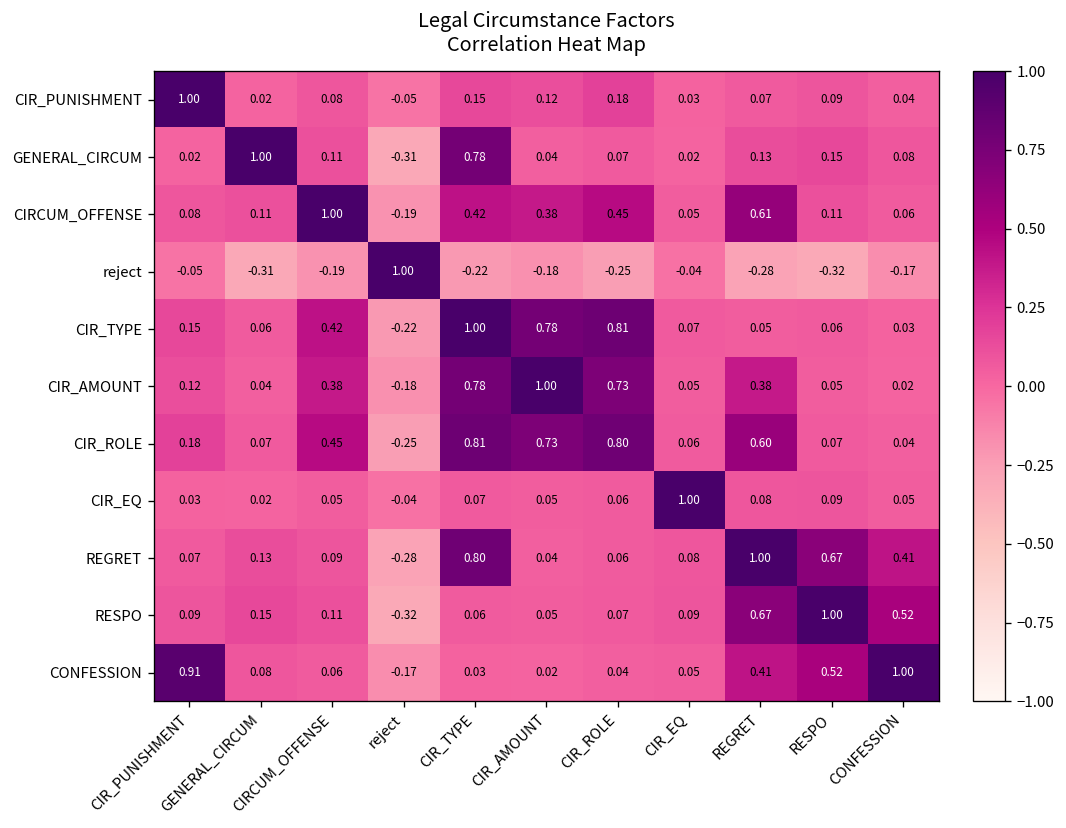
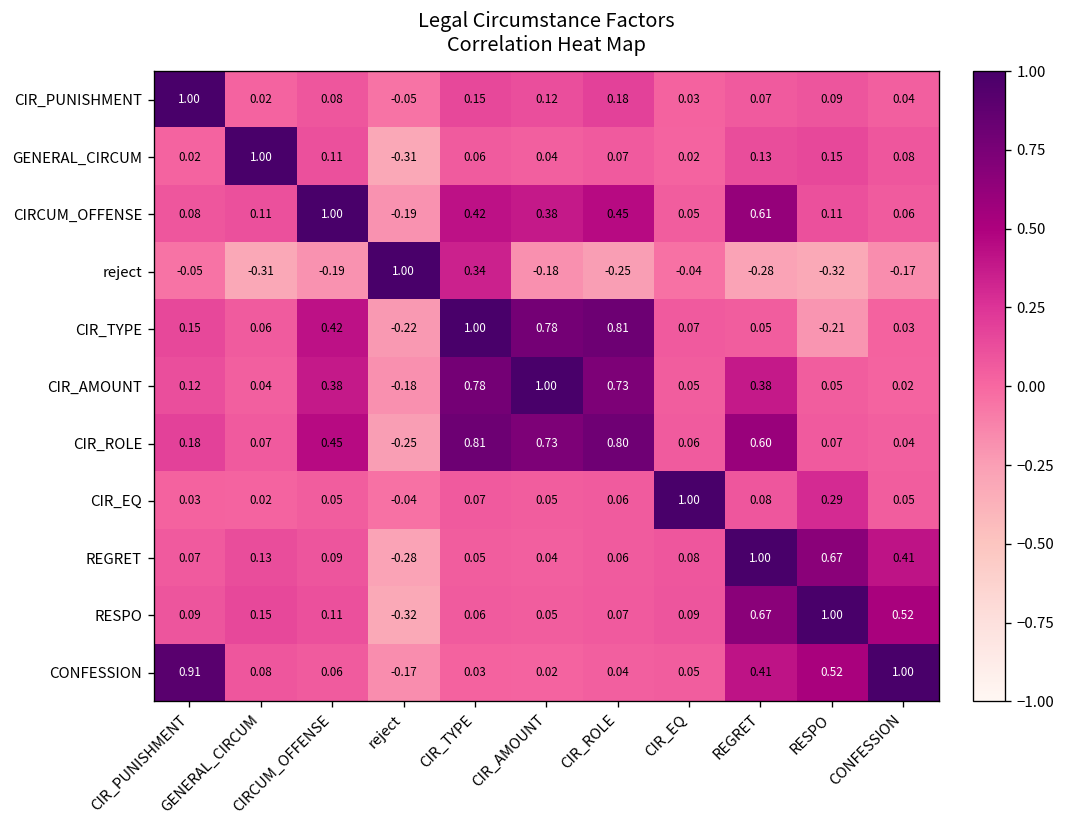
GENERAL_CIRCUM, CIR_TYPE: 0.78 -> 0.06
reject, CIR_TYPE: -0.22 -> 0.34
CIR_TYPE, RESPO: 0.06 -> -0.21
CIR_EQ, RESPO: 0.09 -> 0.29
REGRET, CIR_TYPE: 0.80 -> 0.05
